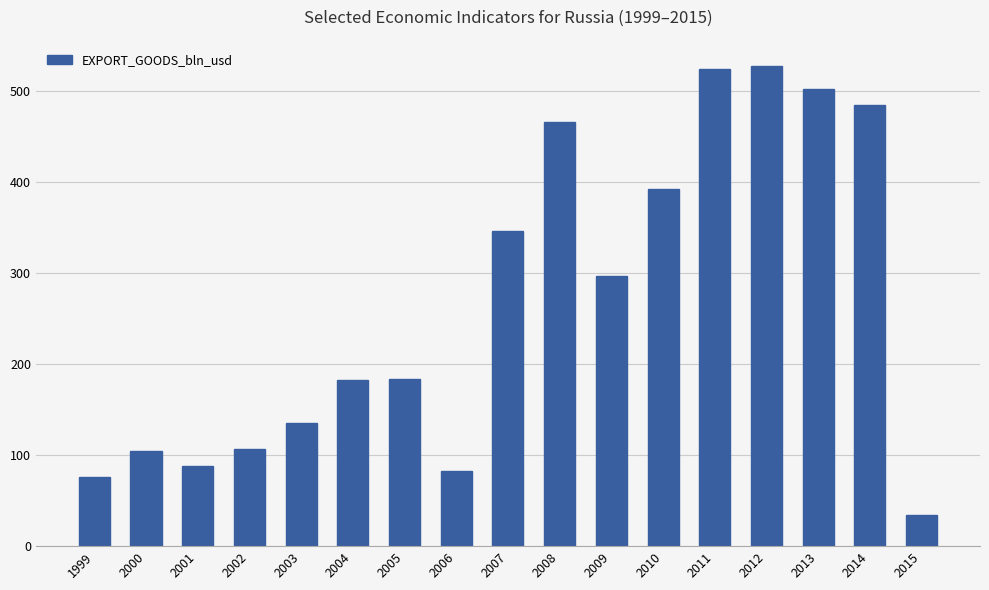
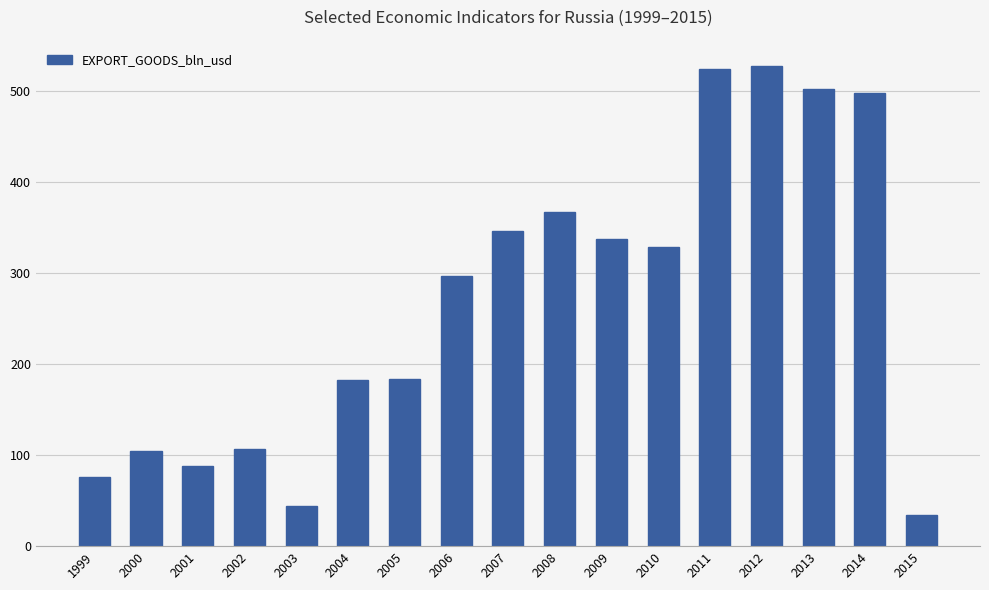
2003: 140 -> 40
2006: 80 -> 300
2008: 470 -> 370
2009: 300 -> 340
2010: 390 -> 330
2014: 490 -> 500
